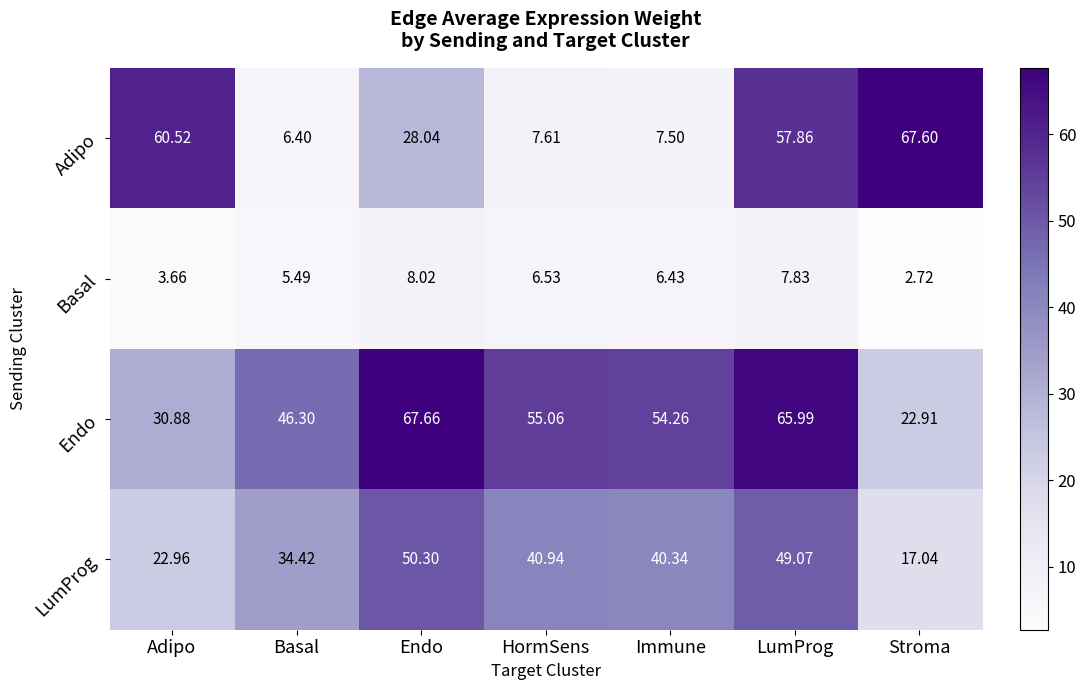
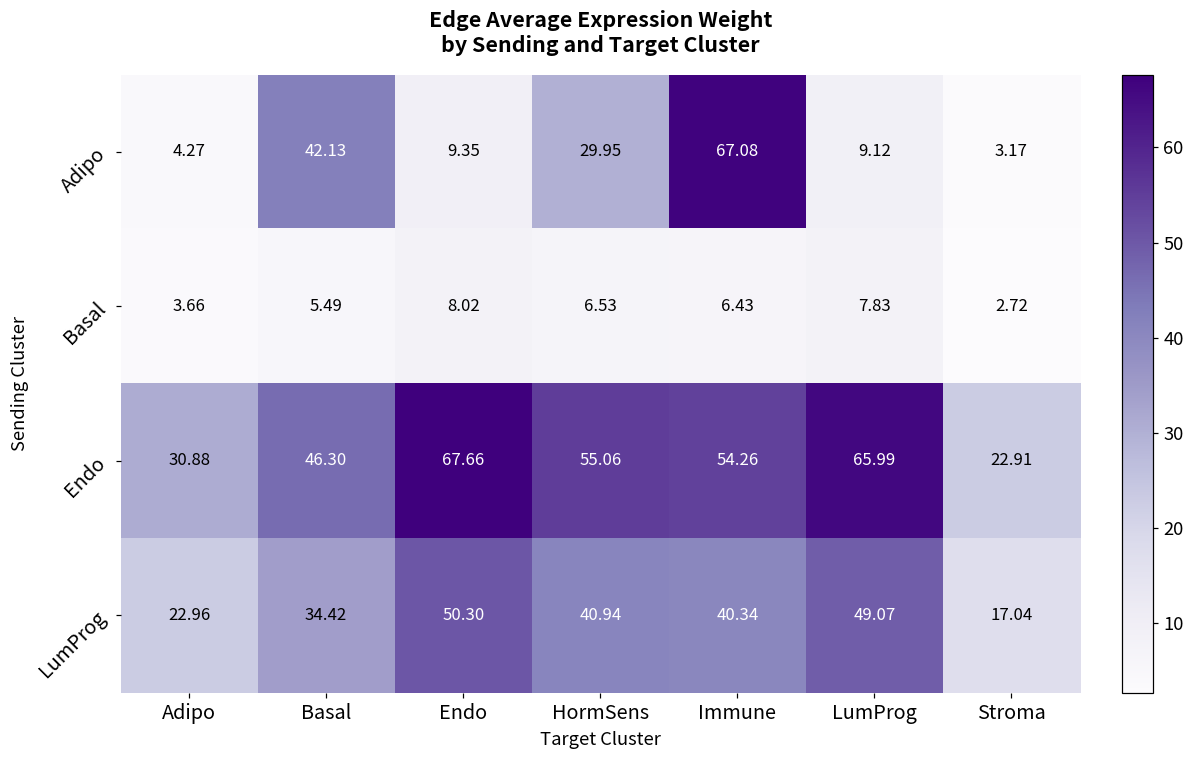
Adipo, Adipo: 60.52 -> 4.27
Adipo, Basal: 6.40 -> 42.13
Adipo, Endo: 28.04 -> 9.35
Adipo, HormSens: 7.61 -> 29.95
Adipo, Immune: 7.50 -> 67.08
Adipo, LumProg: 57.86 -> 9.12
Adipo, Stroma: 67.60 -> 3.17
